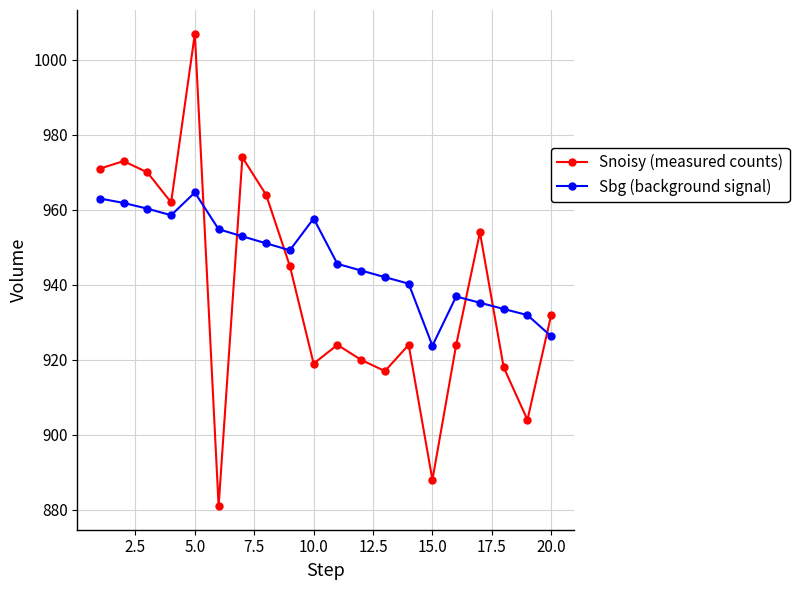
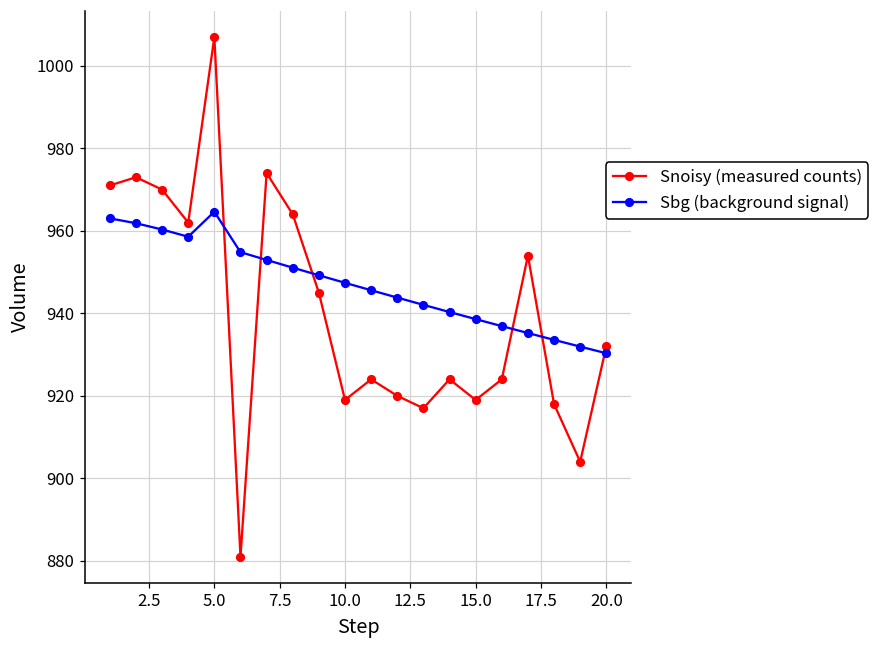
Sbg (background signal), 10.0: 958 -> 947
Snoisy (measured counts), 15.0: 888 -> 919
Sbg (background signal), 15.0: 924 -> 939
Sbg (background signal), 20.0: 926 -> 930
